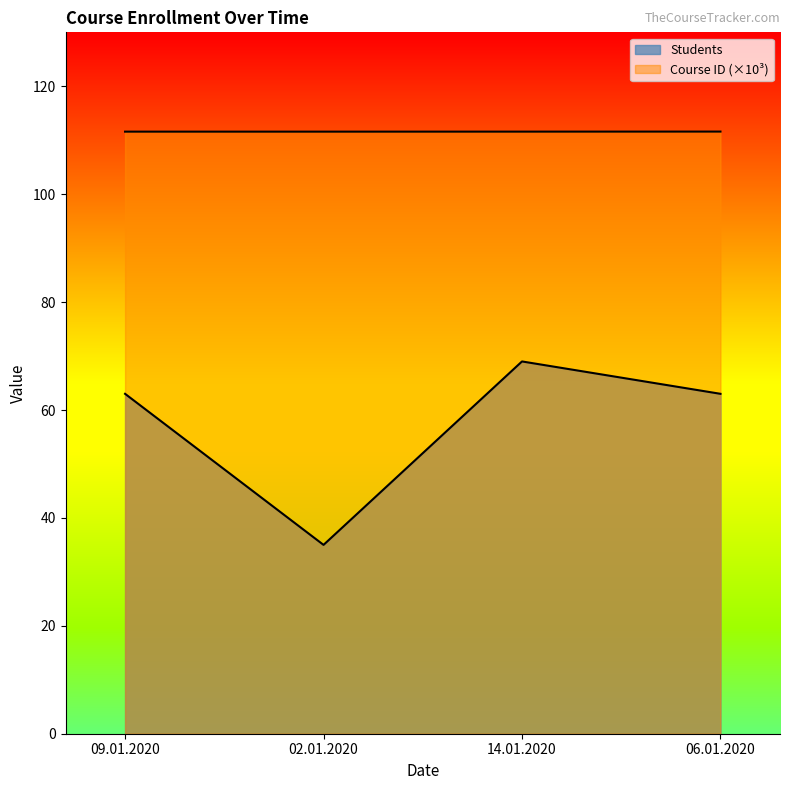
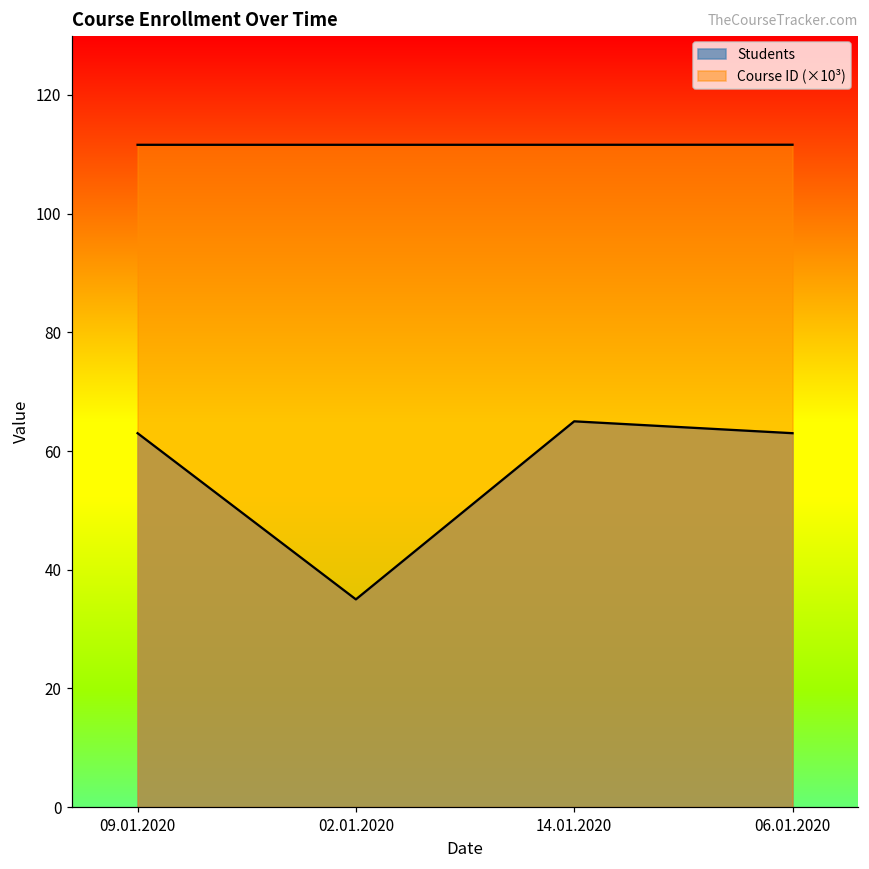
Students, 14.01.2020: 69 -> 65
